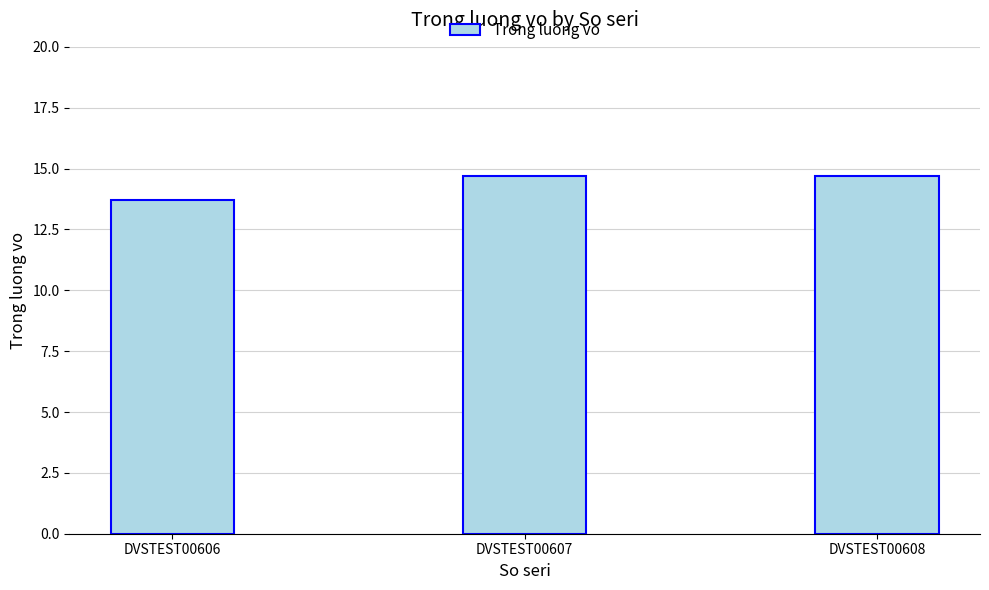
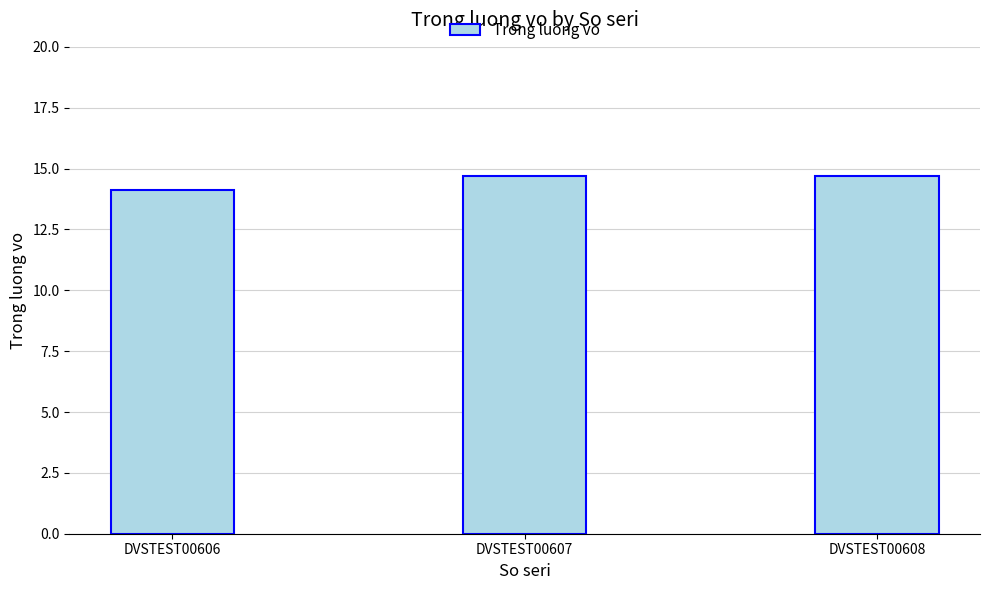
DVSTEST00606: 13.7 -> 14.1
